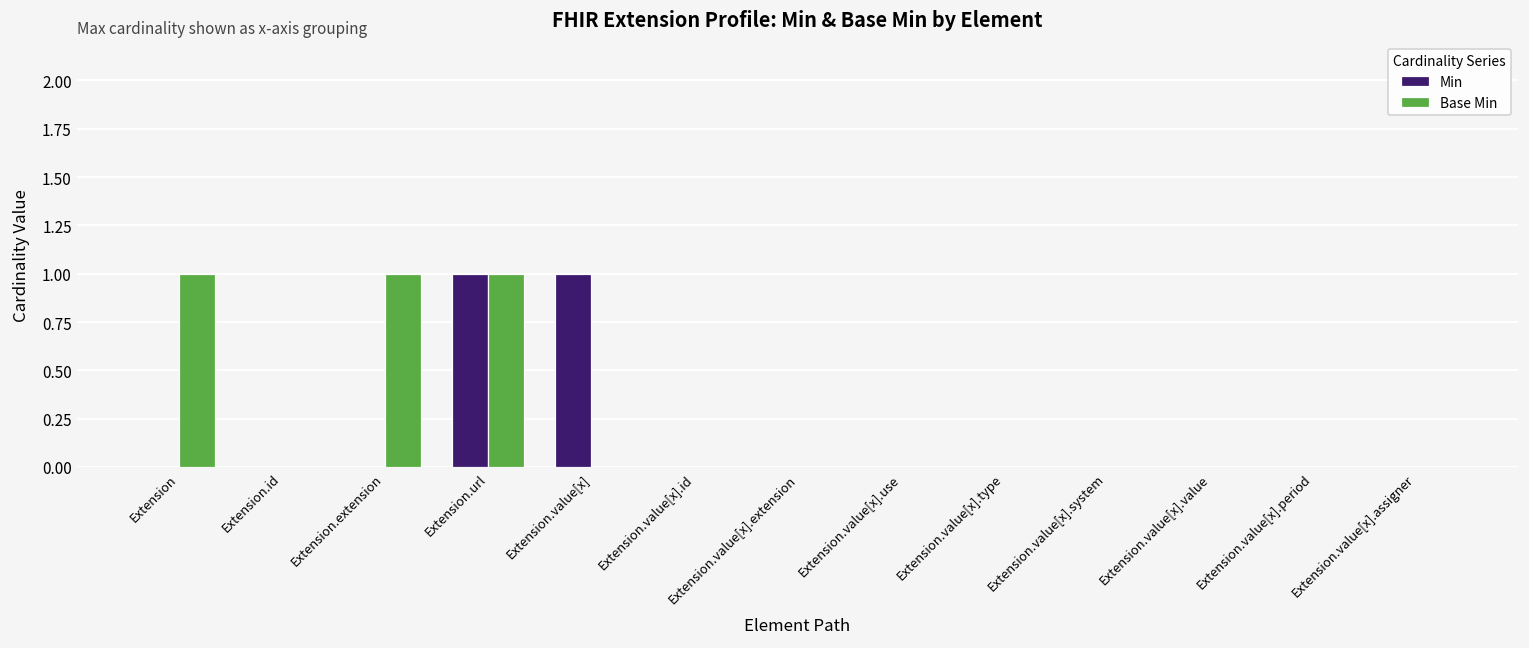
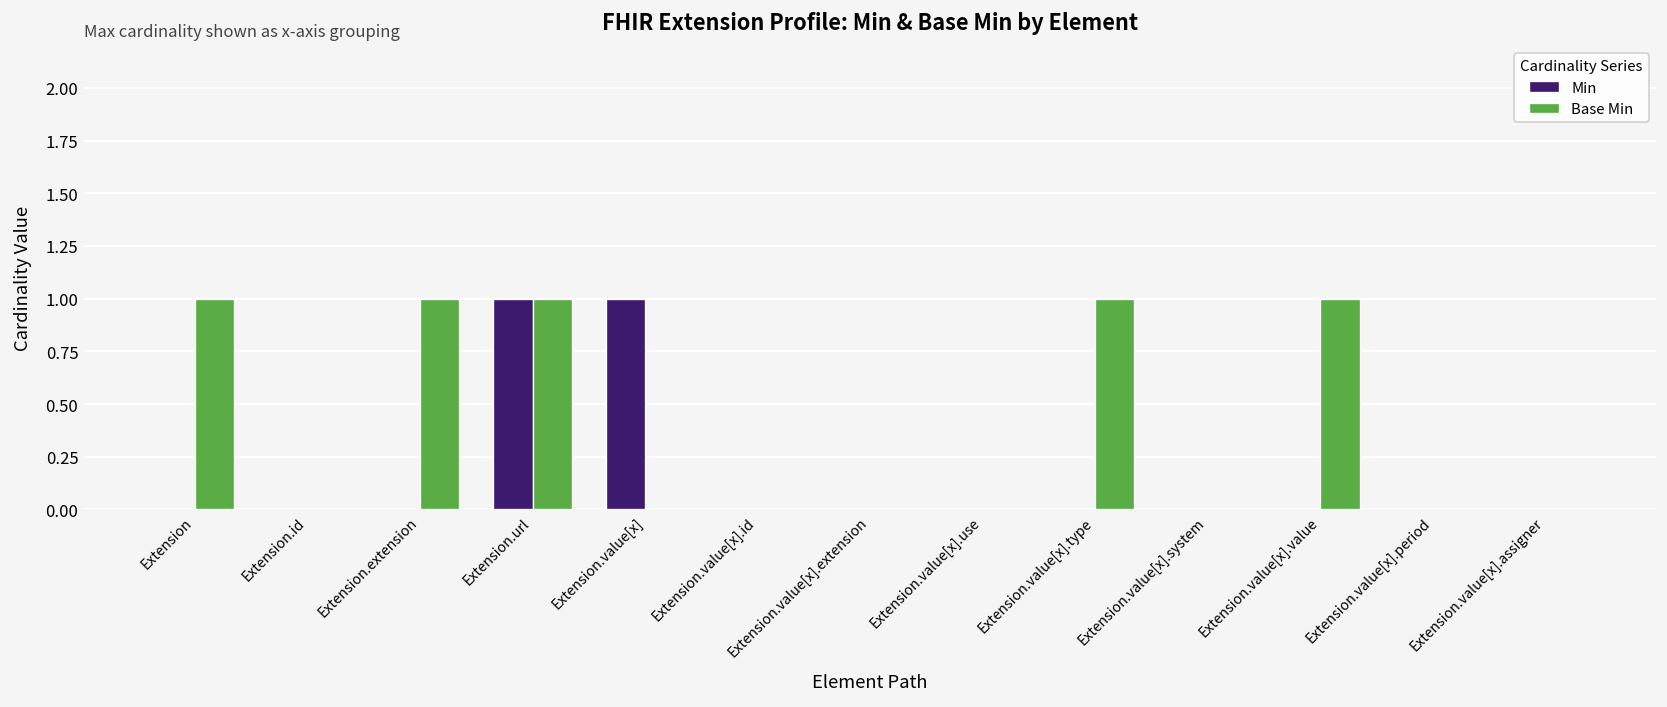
Base Min, Extension.value[x].type: 0 -> 1
Base Min, Extension.value[x].value: 0 -> 1
